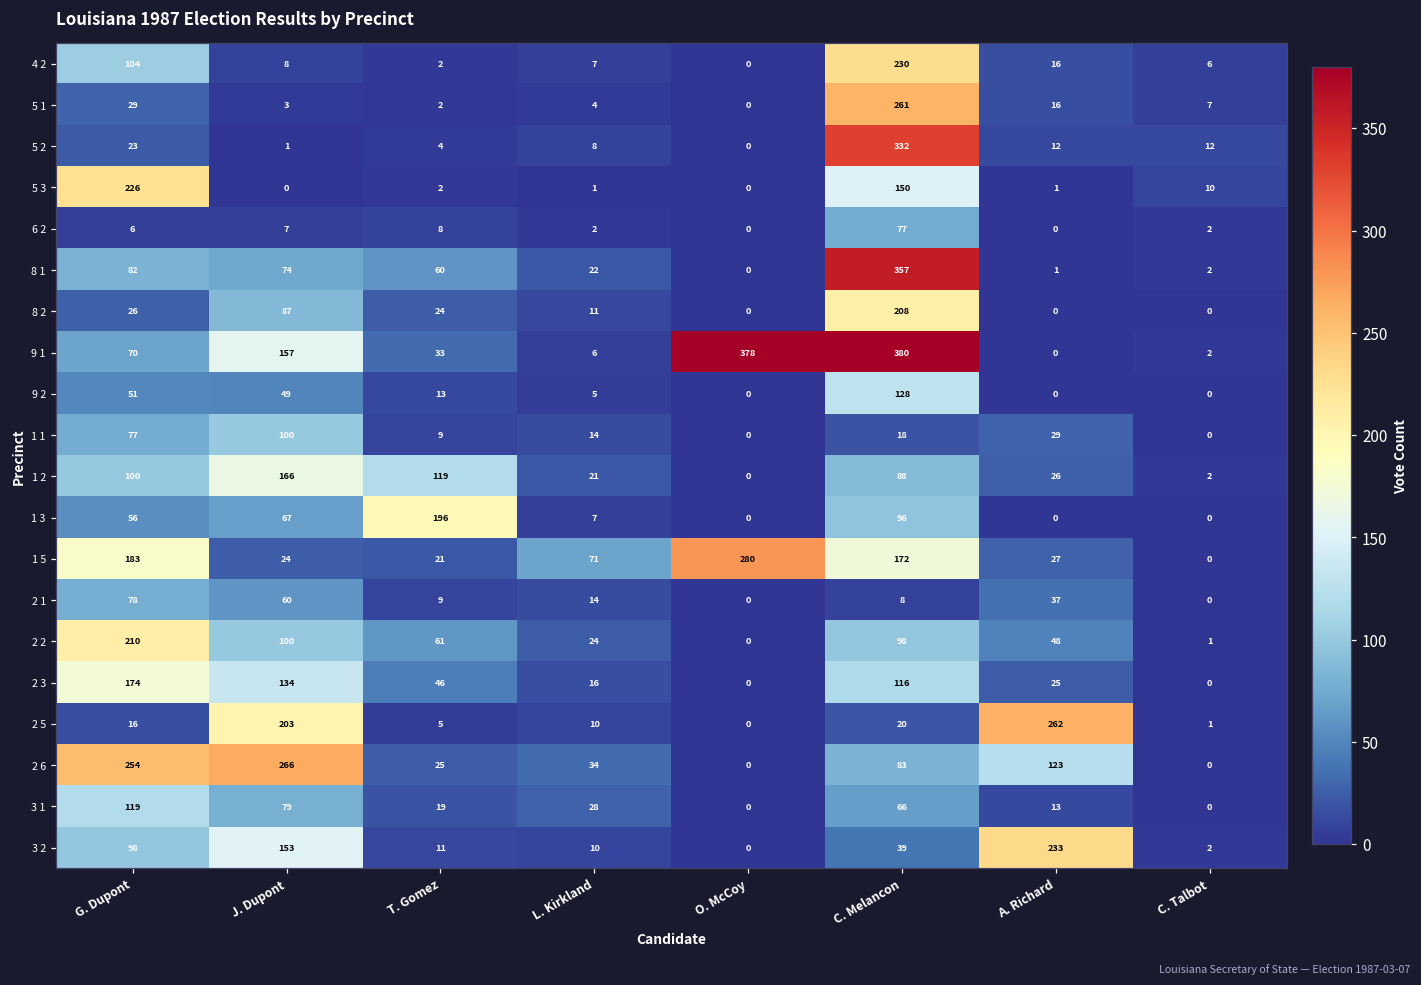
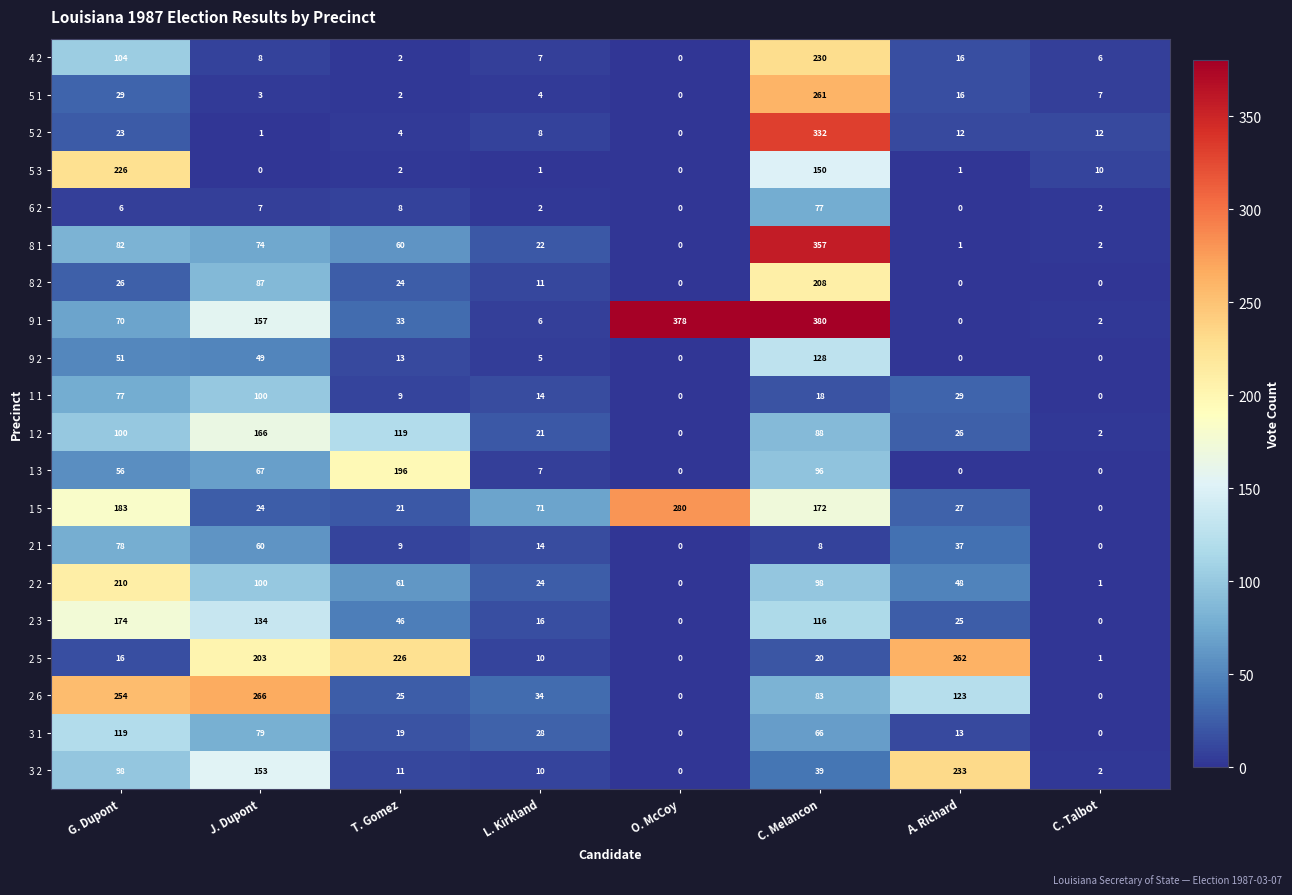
2 5, T. Gomez: 5 -> 226
